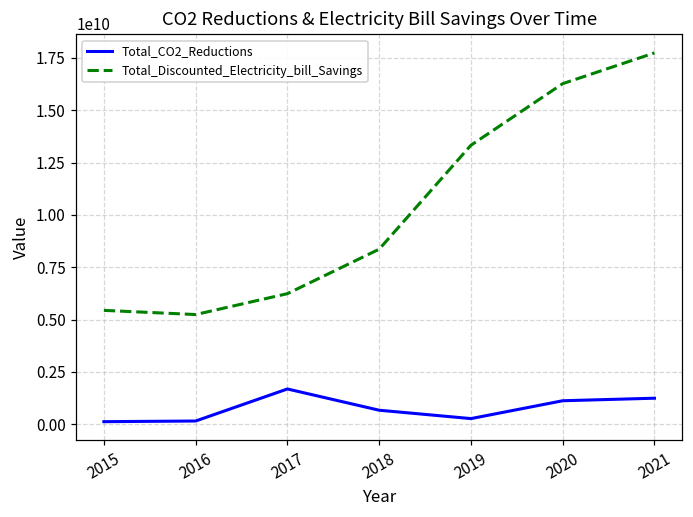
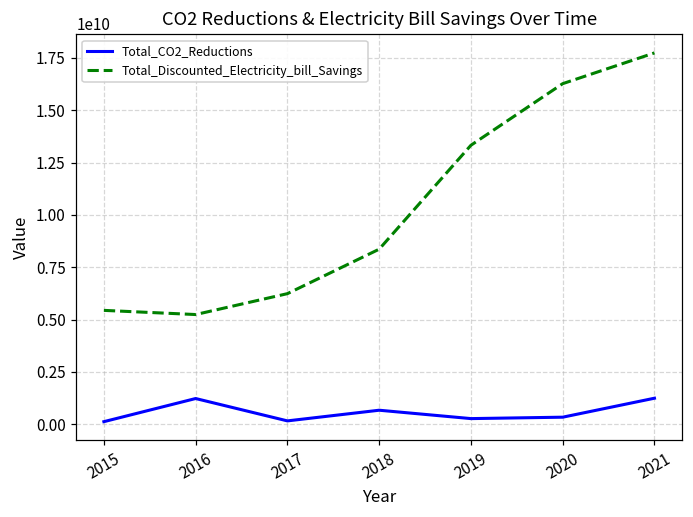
Total_CO2_Reductions, 2016: 200000000 -> 1200000000
Total_CO2_Reductions, 2017: 1700000000 -> 200000000
Total_CO2_Reductions, 2020: 1100000000 -> 300000000
